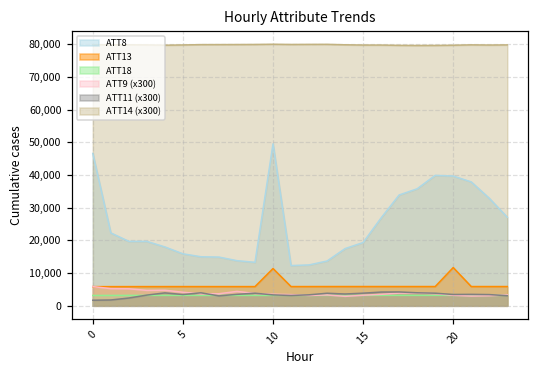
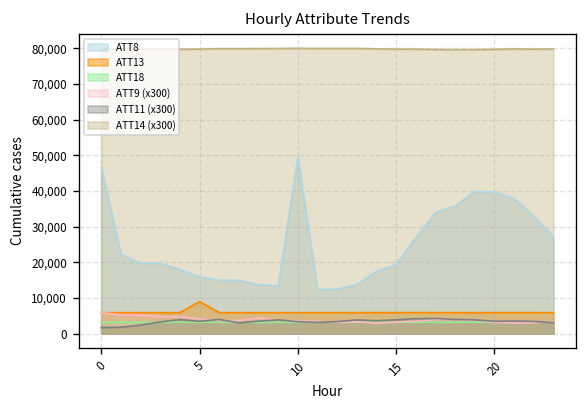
ATT13, 5: 6,000 -> 9,000
ATT13, 10: 11,000 -> 6,000
ATT13, 20: 12,000 -> 6,000
